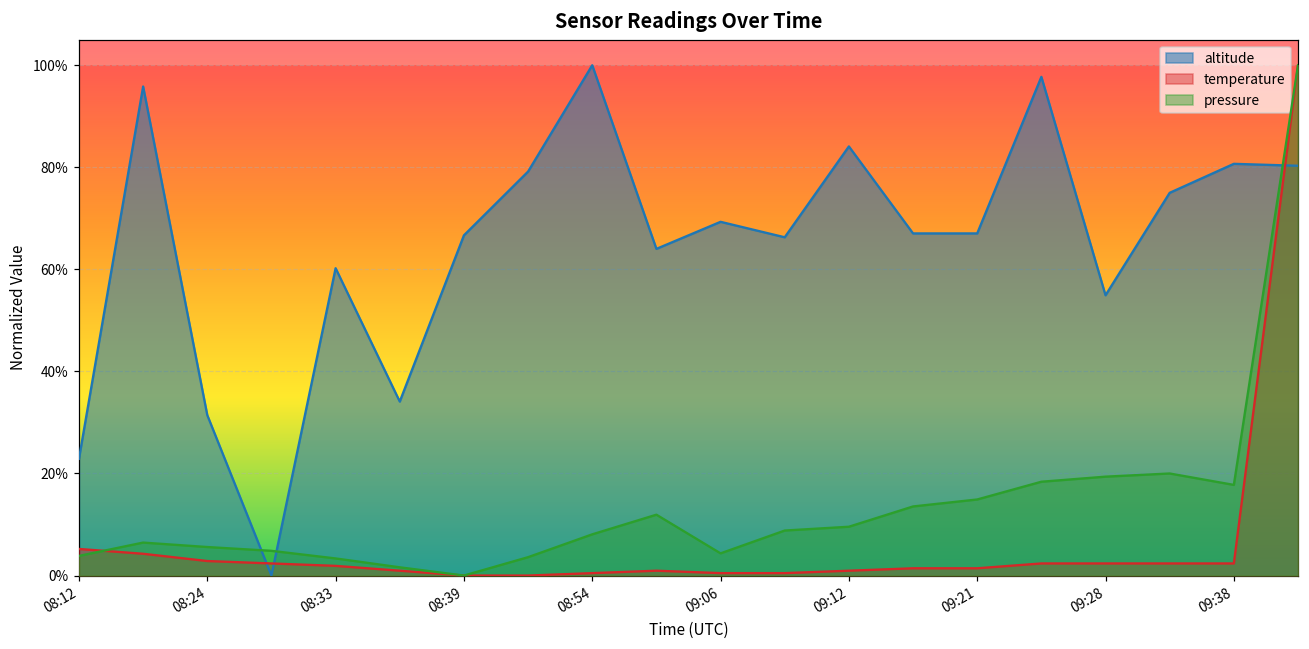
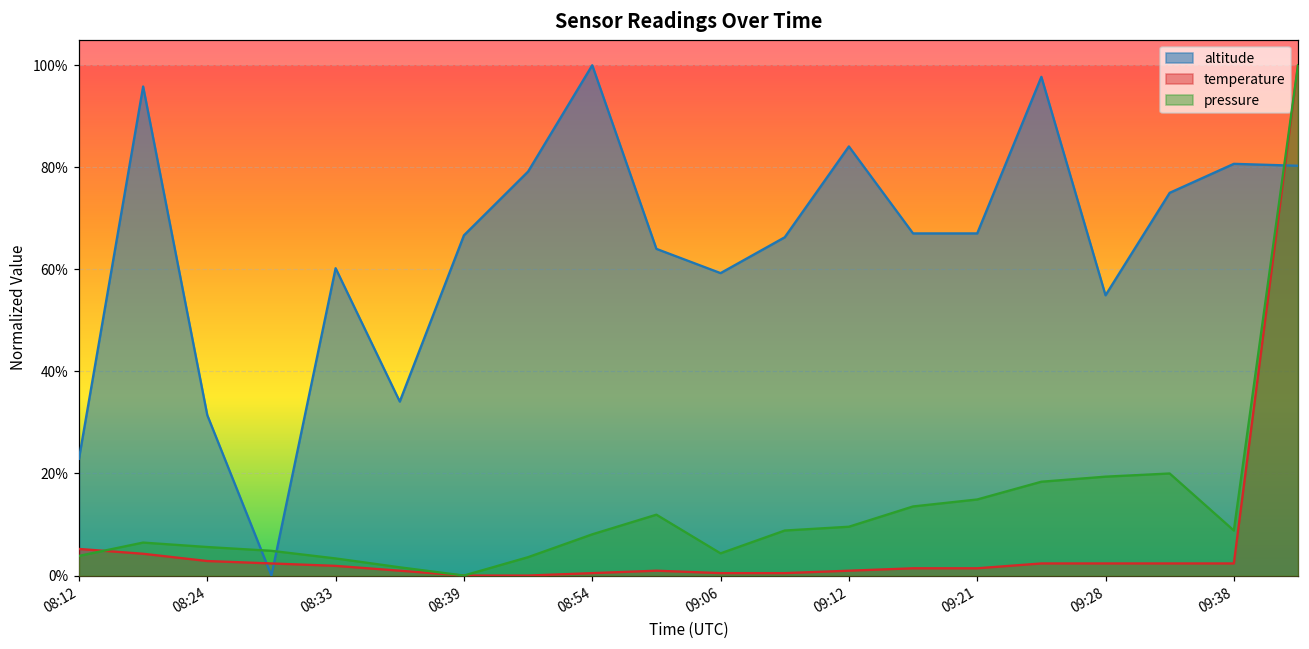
altitude, 09:06: 69% -> 59%
pressure, 09:38: 18% -> 9%
